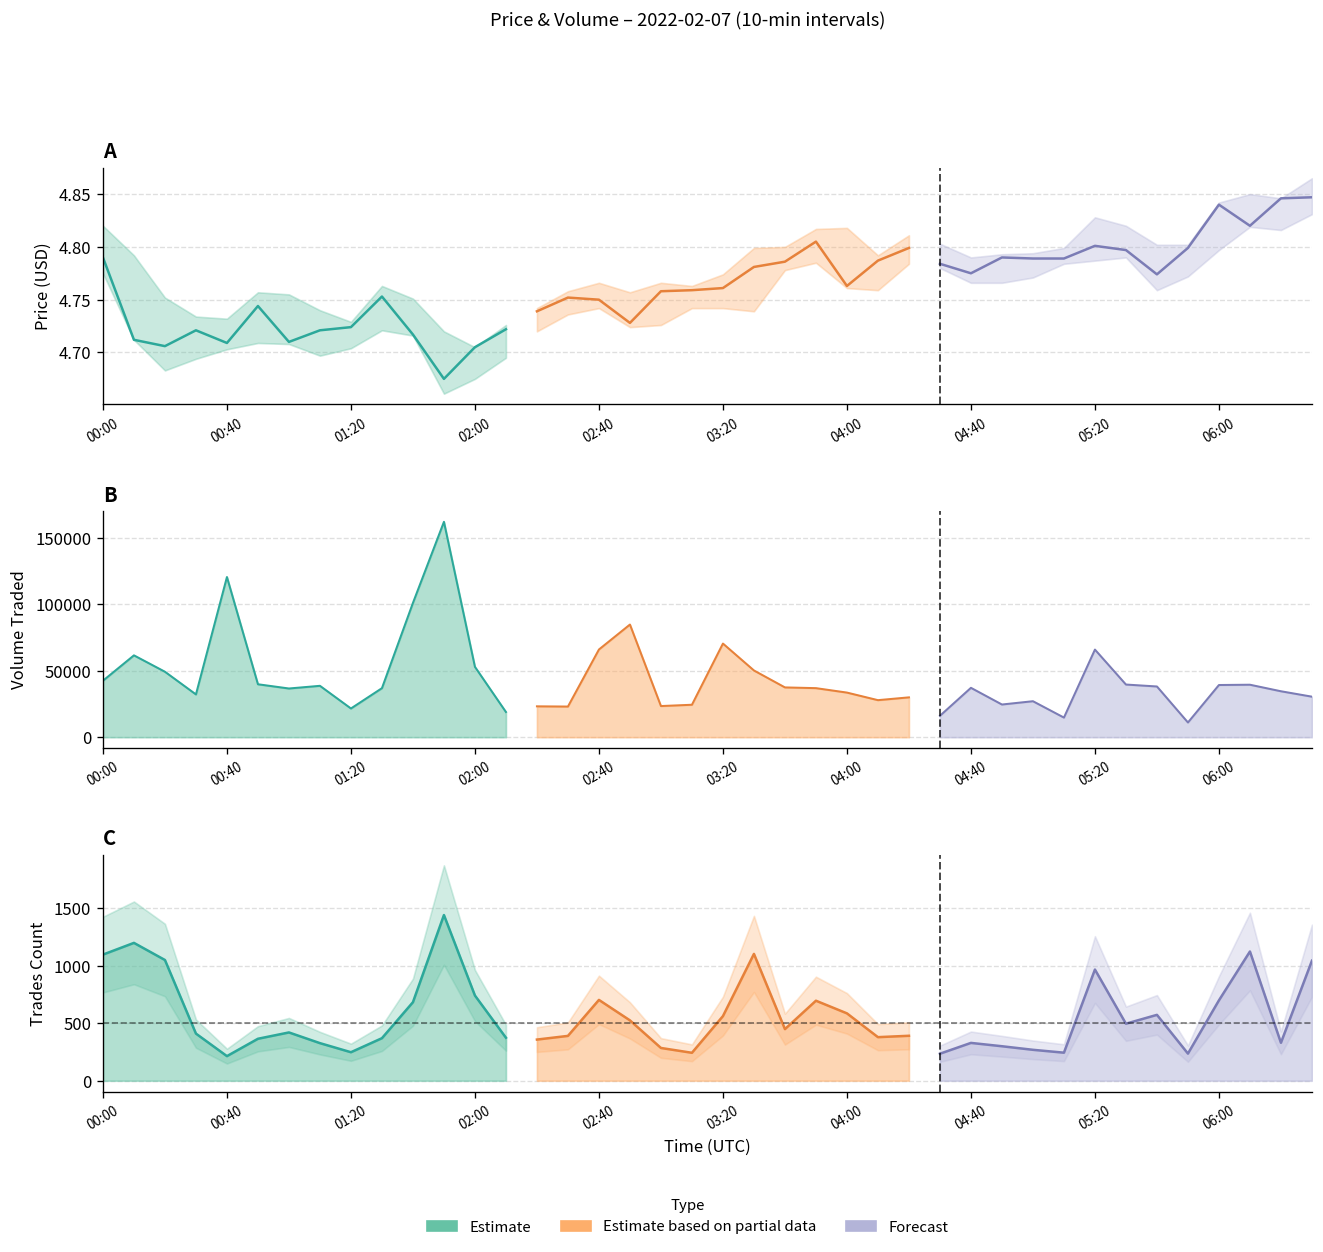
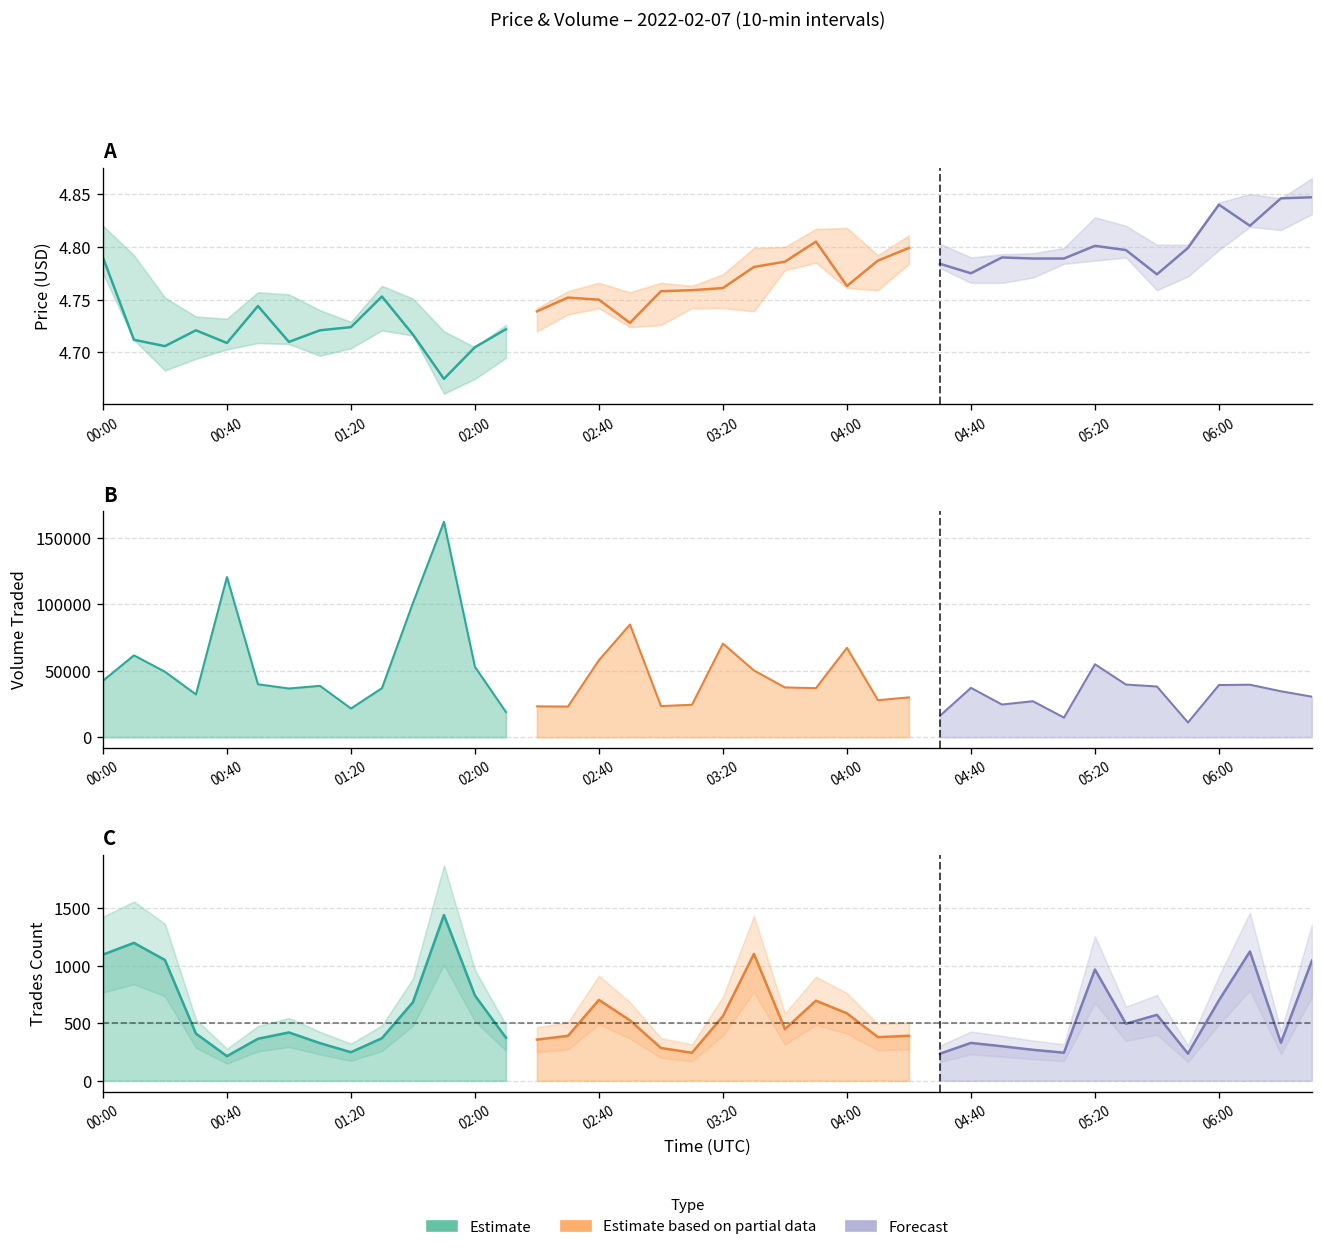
B, Estimate based on partial data, 02:40: 66000 -> 58000
B, Estimate based on partial data, 04:00: 34000 -> 67000
B, Forecast, 05:20: 66000 -> 55000
